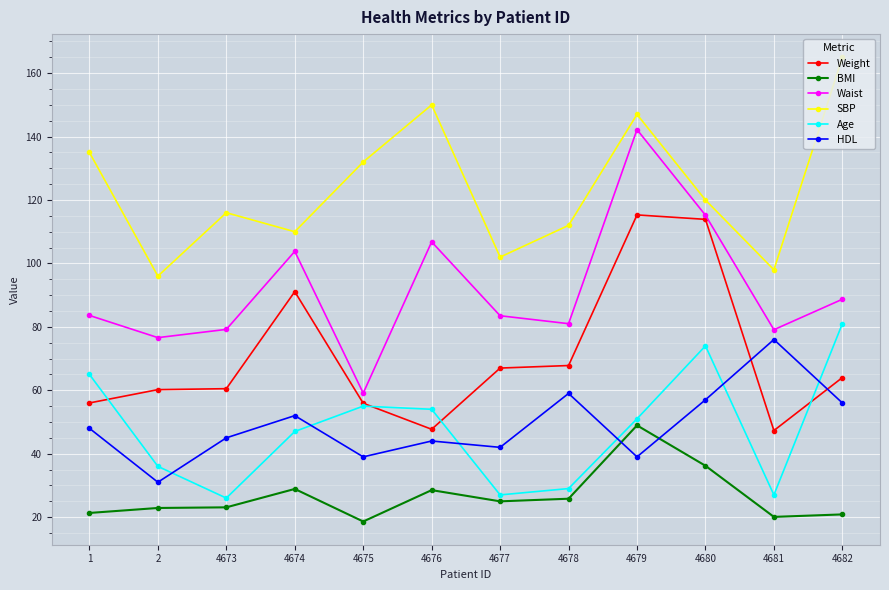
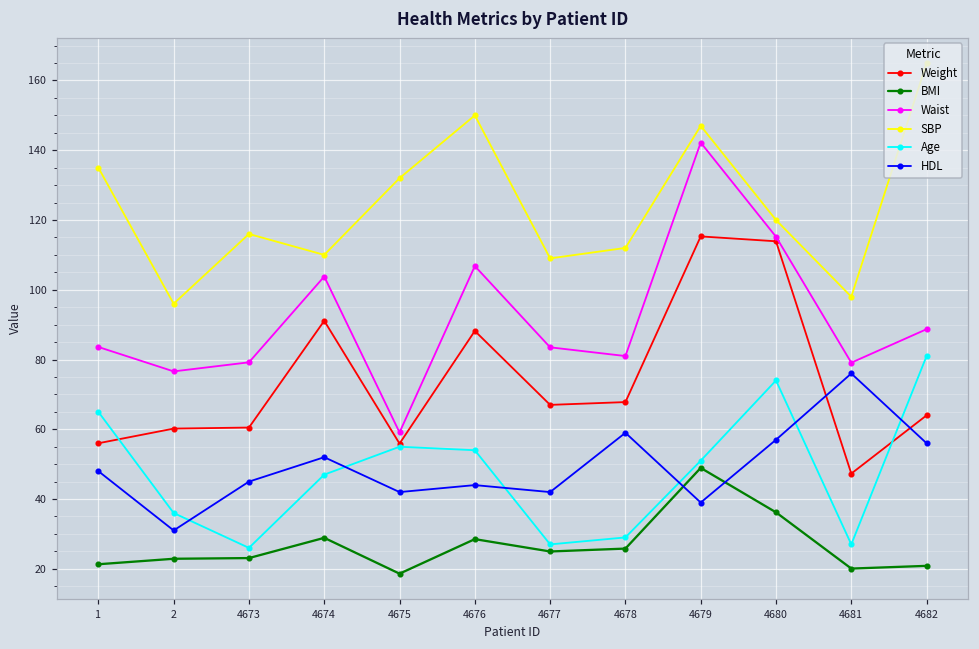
HDL, 4675: 39 -> 42
Weight, 4676: 48 -> 88
SBP, 4677: 102 -> 109
